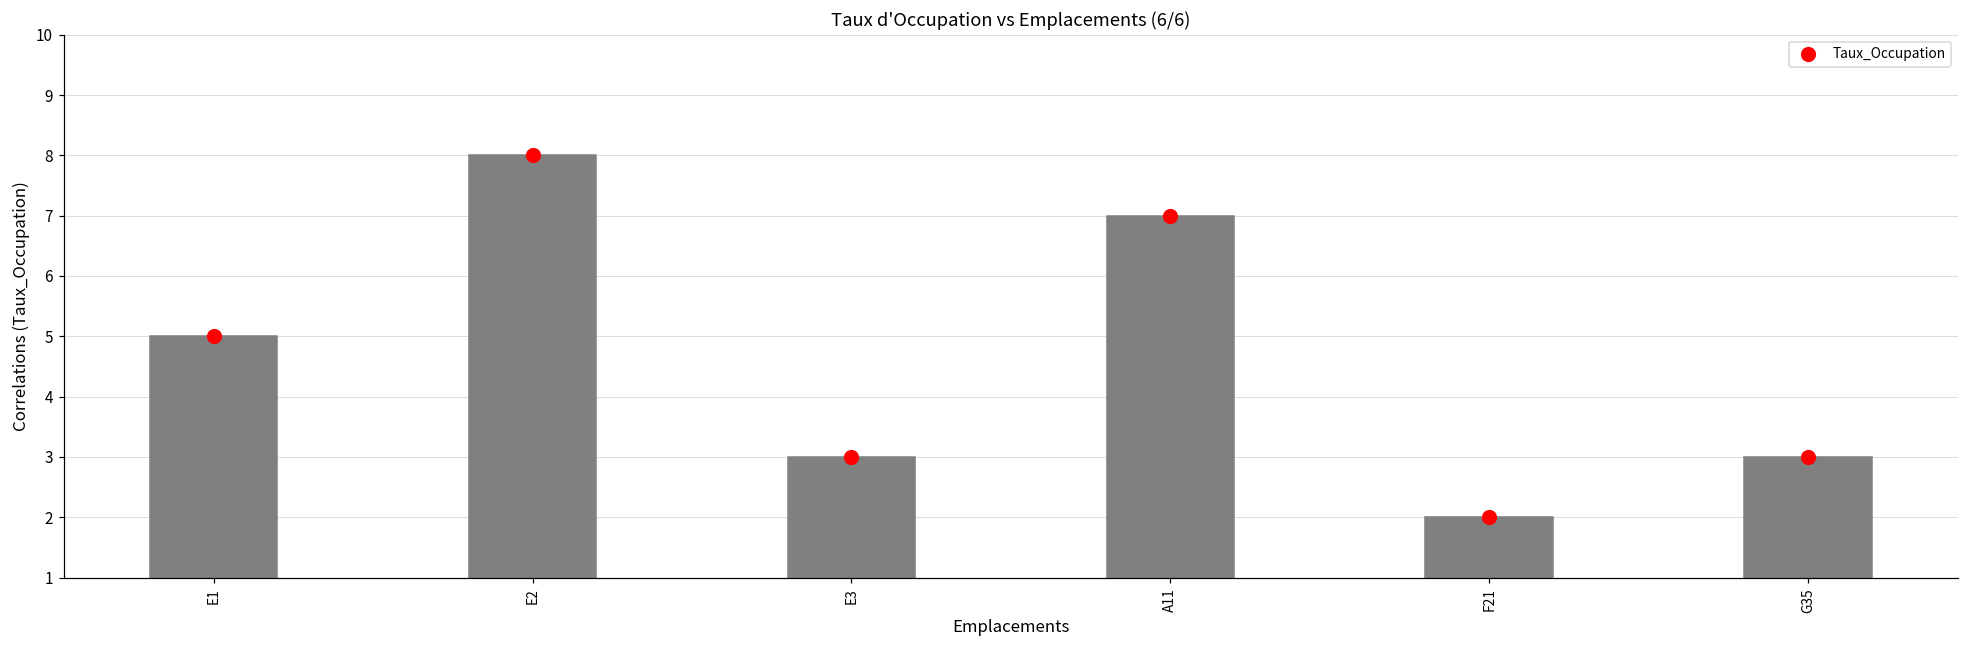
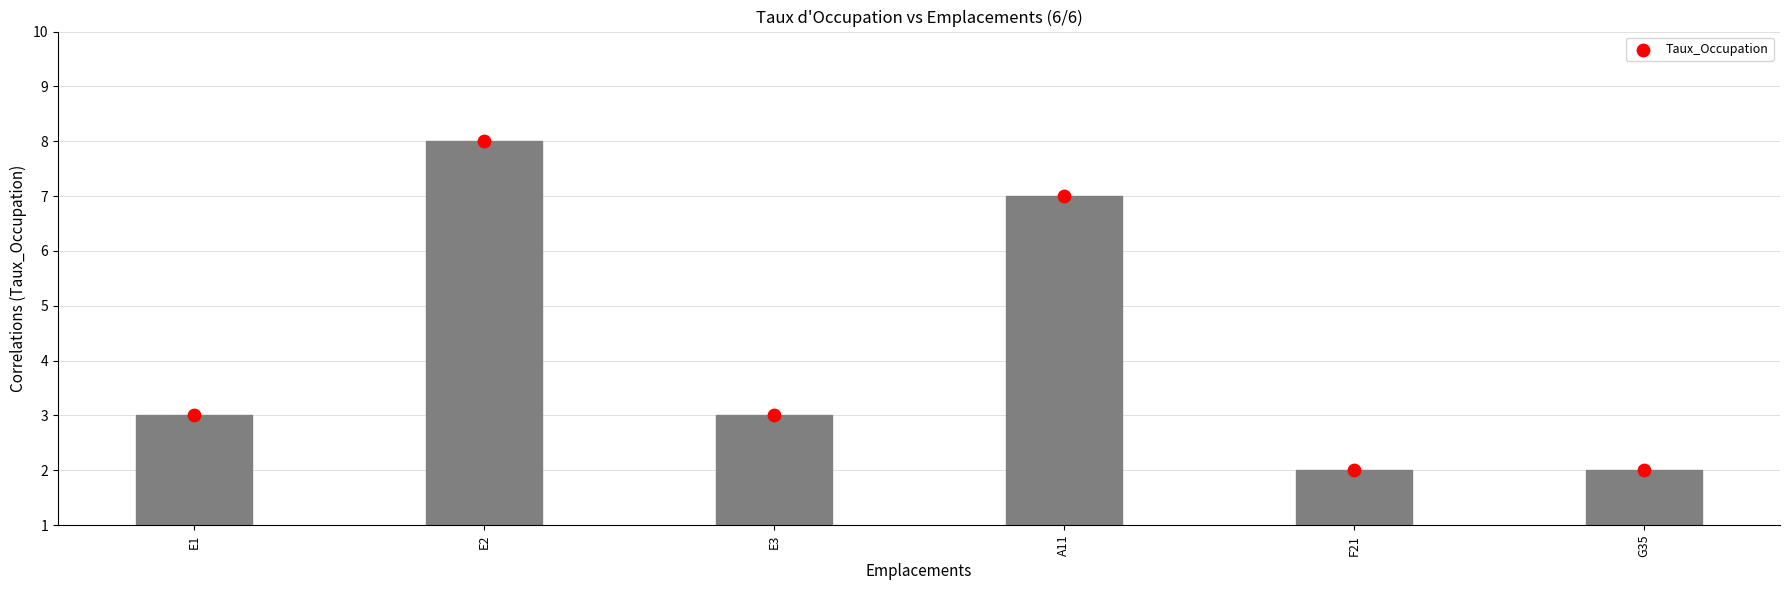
E1: 5 -> 3
G35: 3 -> 2
